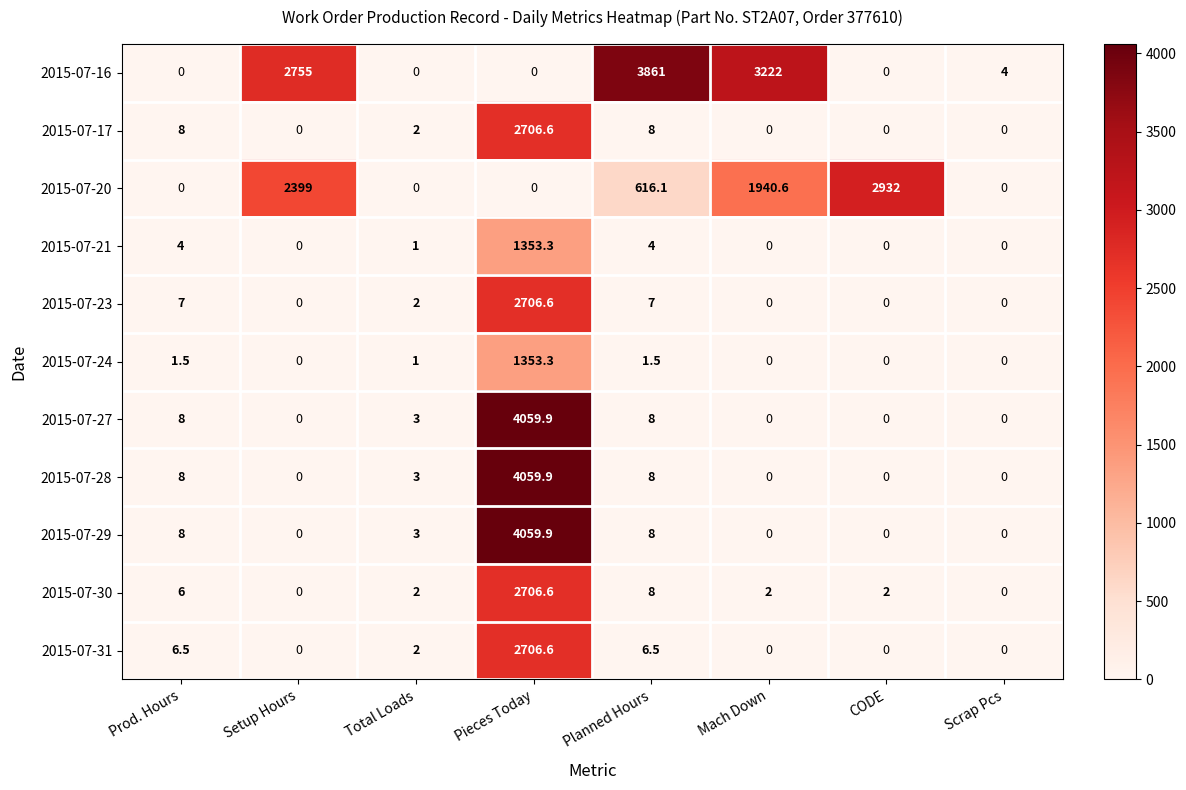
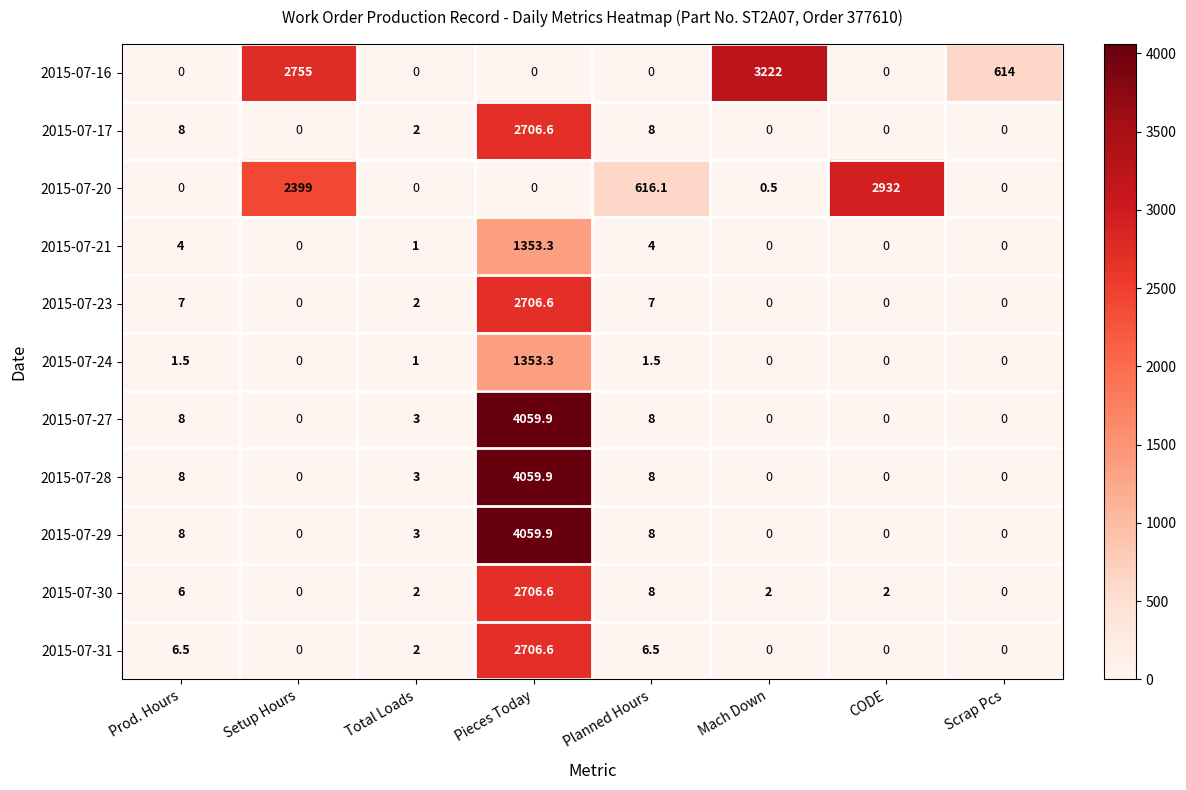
2015-07-16, Planned Hours: 3861 -> 0
2015-07-16, Scrap Pcs: 4 -> 614
2015-07-20, Mach Down: 1940.6 -> 0.5
